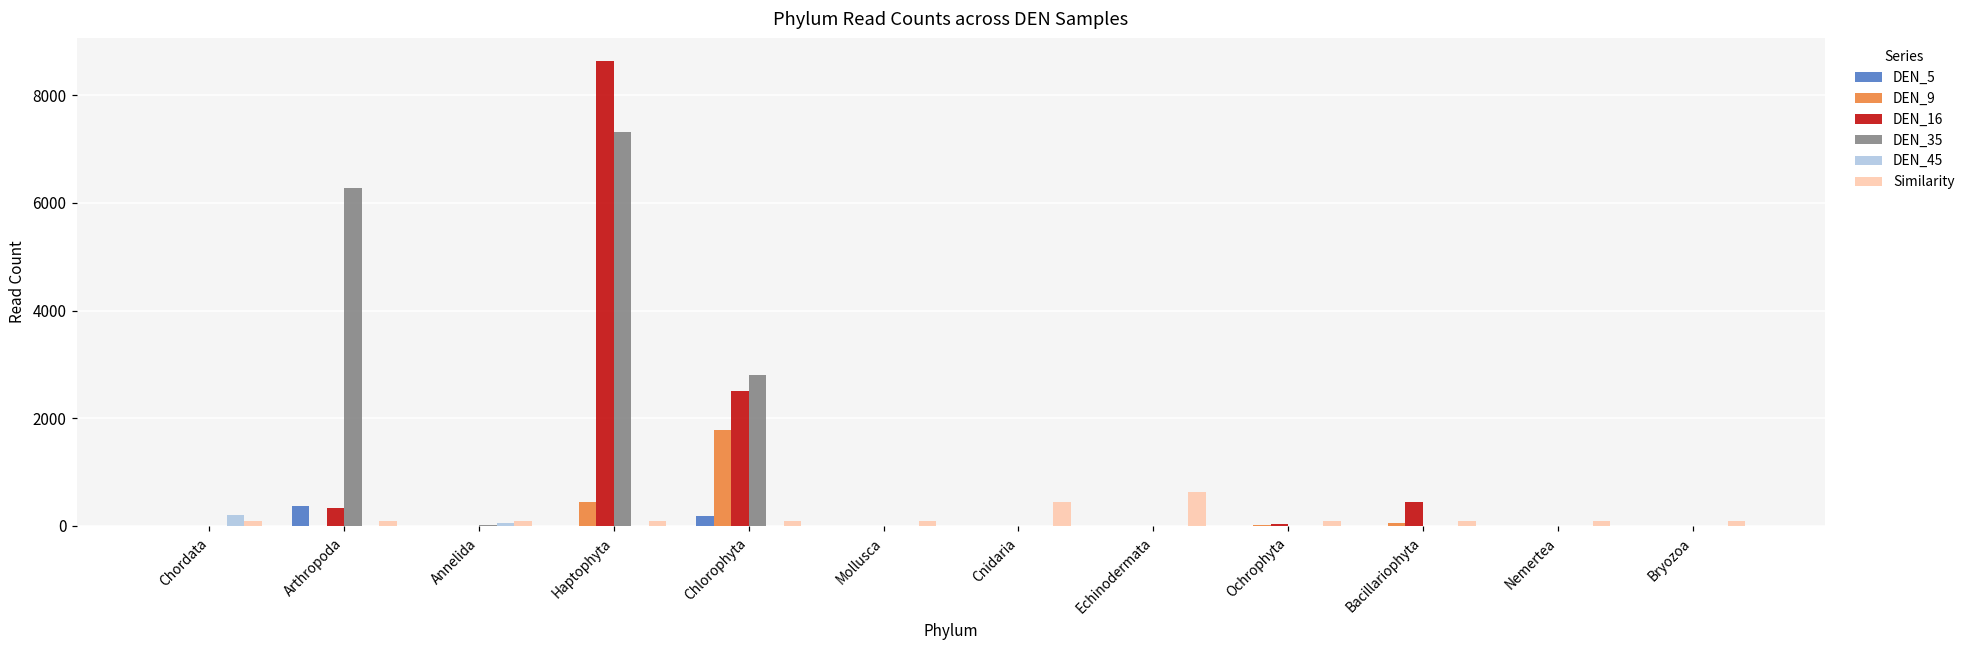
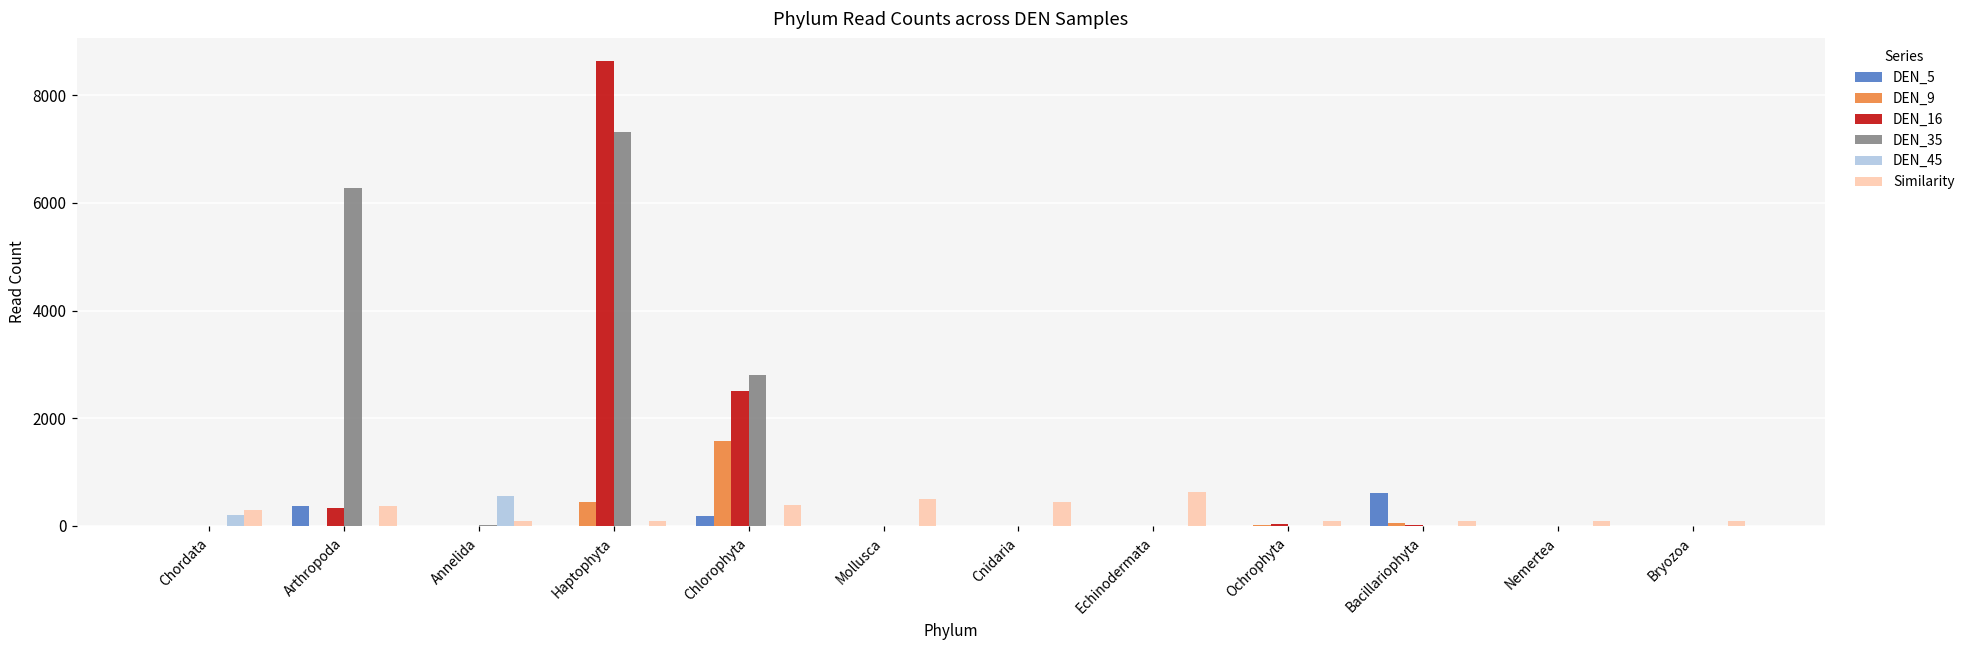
Similarity, Chordata: 100 -> 300
Similarity, Arthropoda: 100 -> 400
DEN_45, Annelida: 100 -> 600
DEN_9, Chlorophyta: 1800 -> 1600
Similarity, Chlorophyta: 100 -> 400
Similarity, Mollusca: 100 -> 500
DEN_5, Bacillariophyta: 0 -> 600
DEN_16, Bacillariophyta: 400 -> 0
